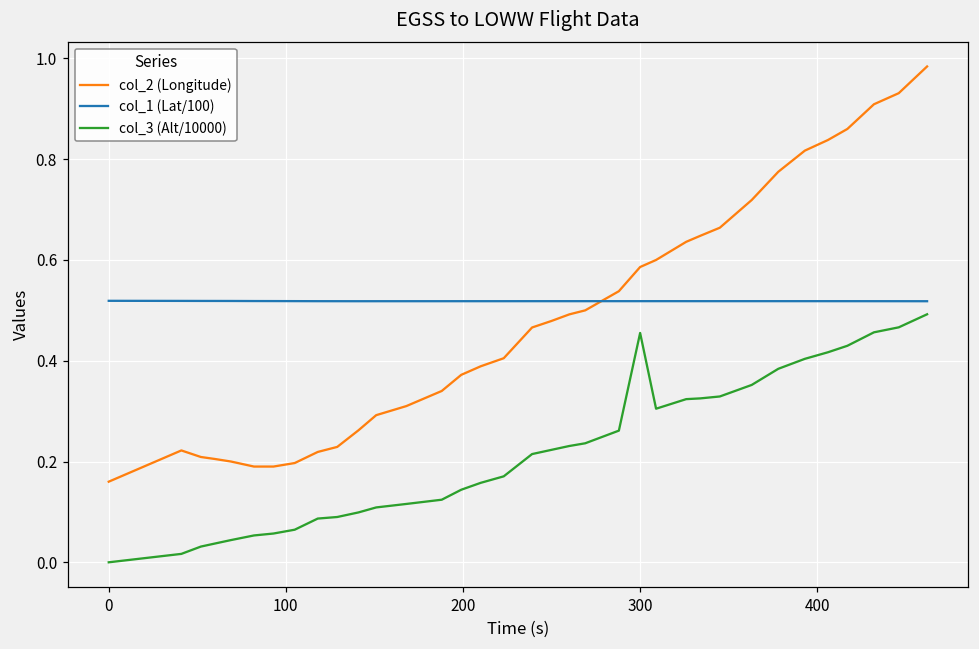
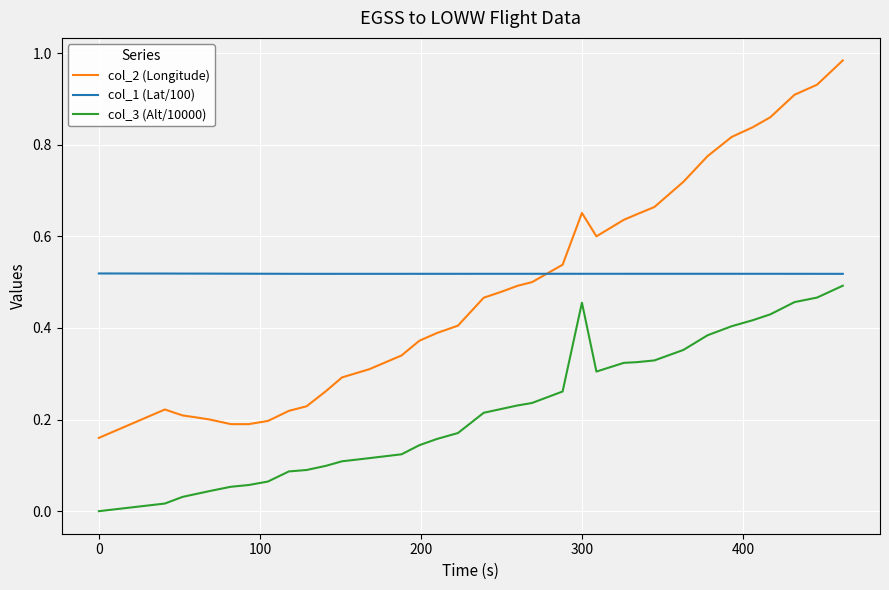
col_2 (Longitude), 300: 0.59 -> 0.65
